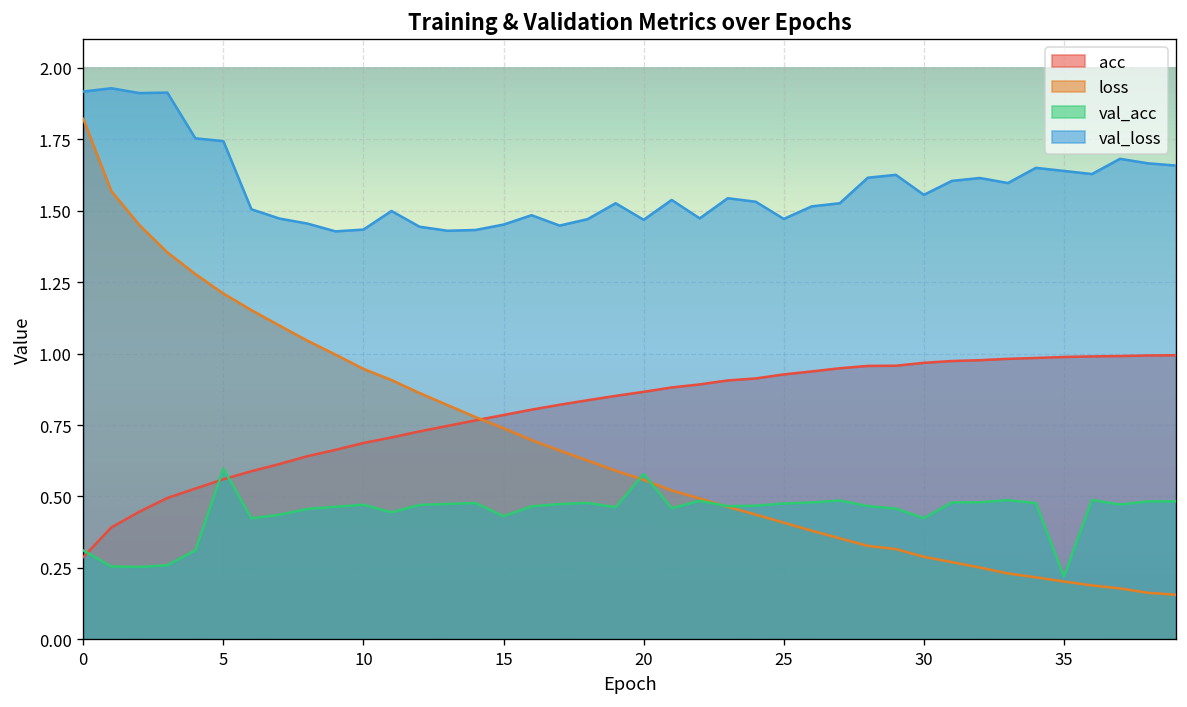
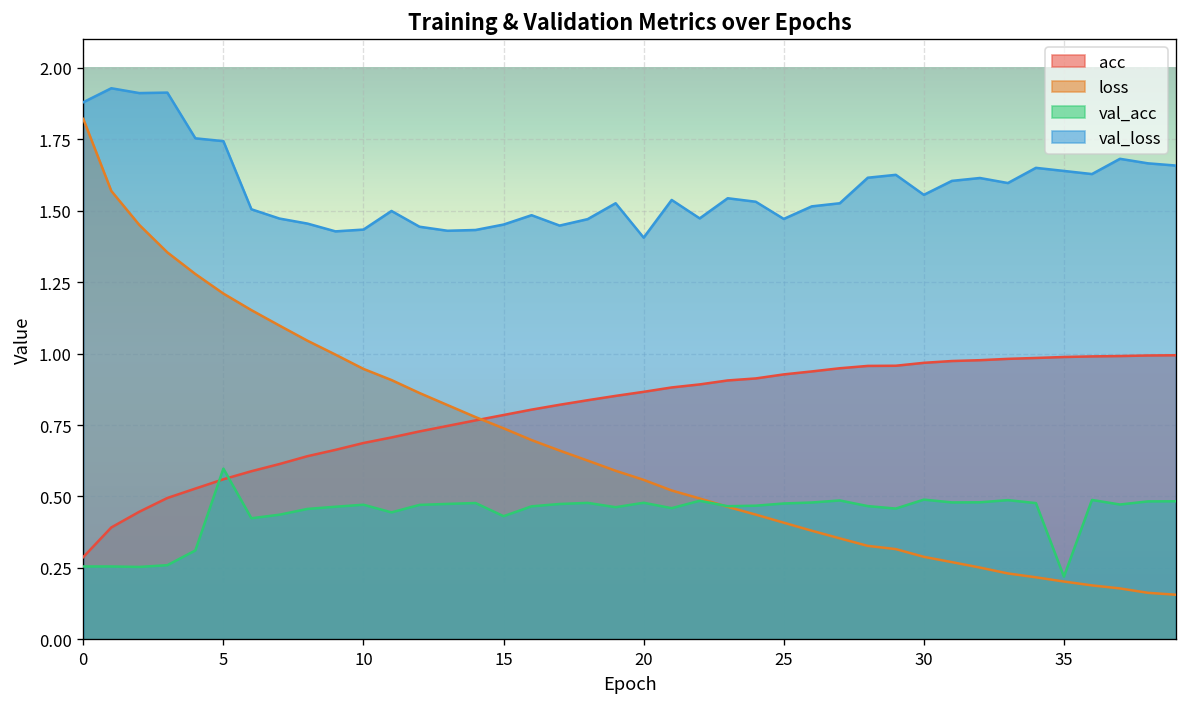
val_acc, 0: 0.31 -> 0.26
val_loss, 0: 1.92 -> 1.88
val_acc, 20: 0.58 -> 0.48
val_loss, 20: 1.47 -> 1.41
val_acc, 30: 0.42 -> 0.49
